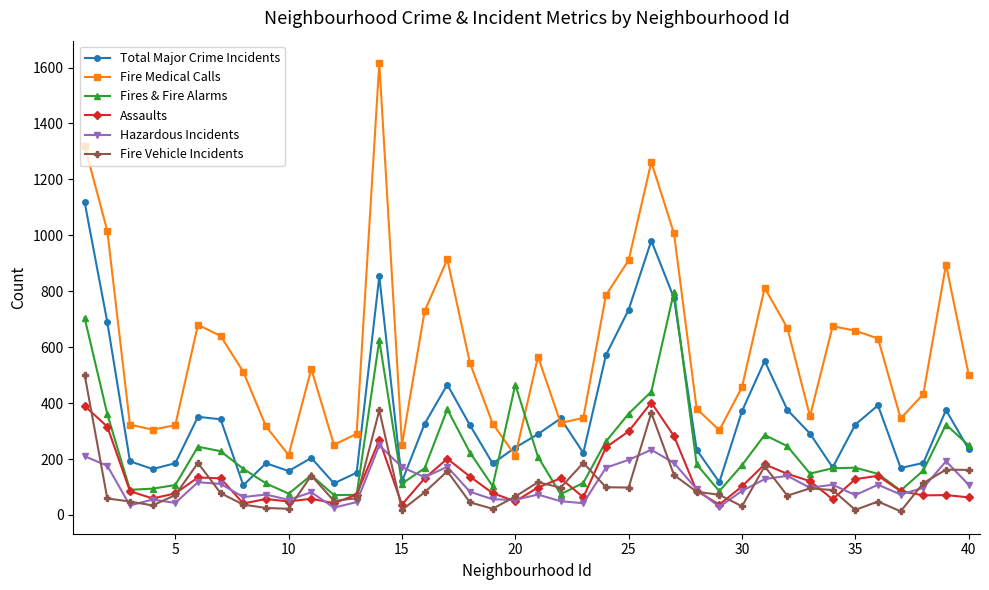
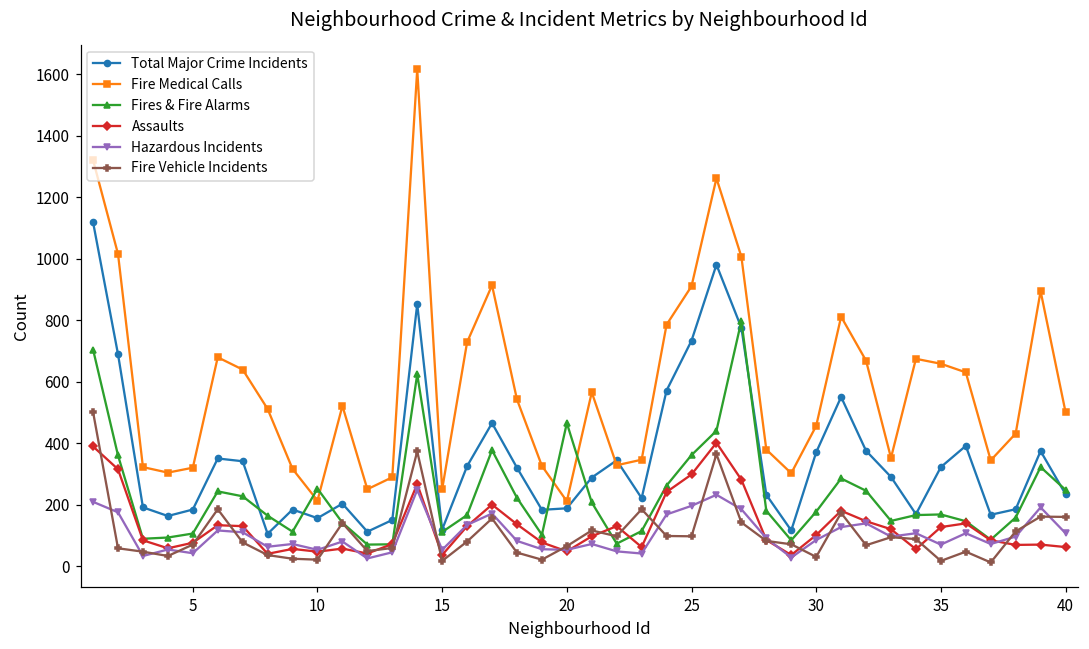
Fires & Fire Alarms, 10: 80 -> 250
Hazardous Incidents, 15: 170 -> 50
Total Major Crime Incidents, 20: 240 -> 190
